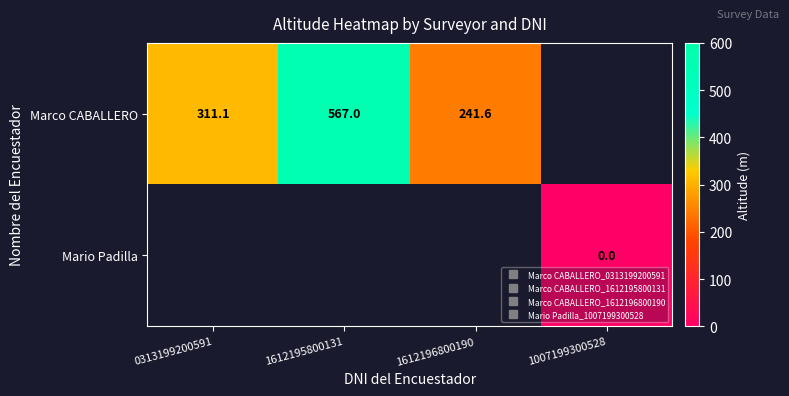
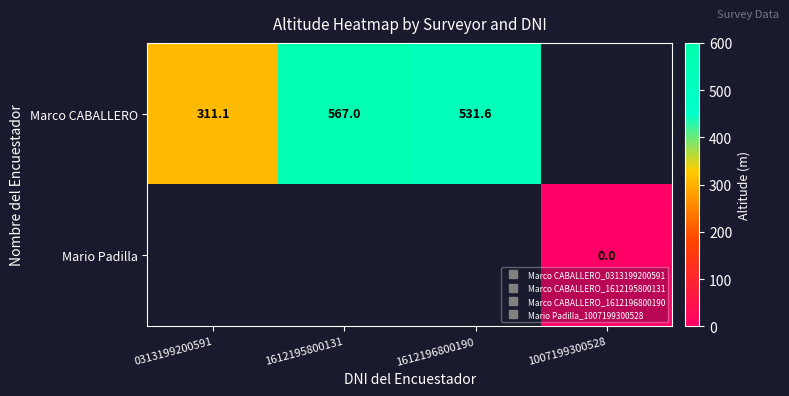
Marco CABALLERO, 1612196800190: 241.6 -> 531.6
